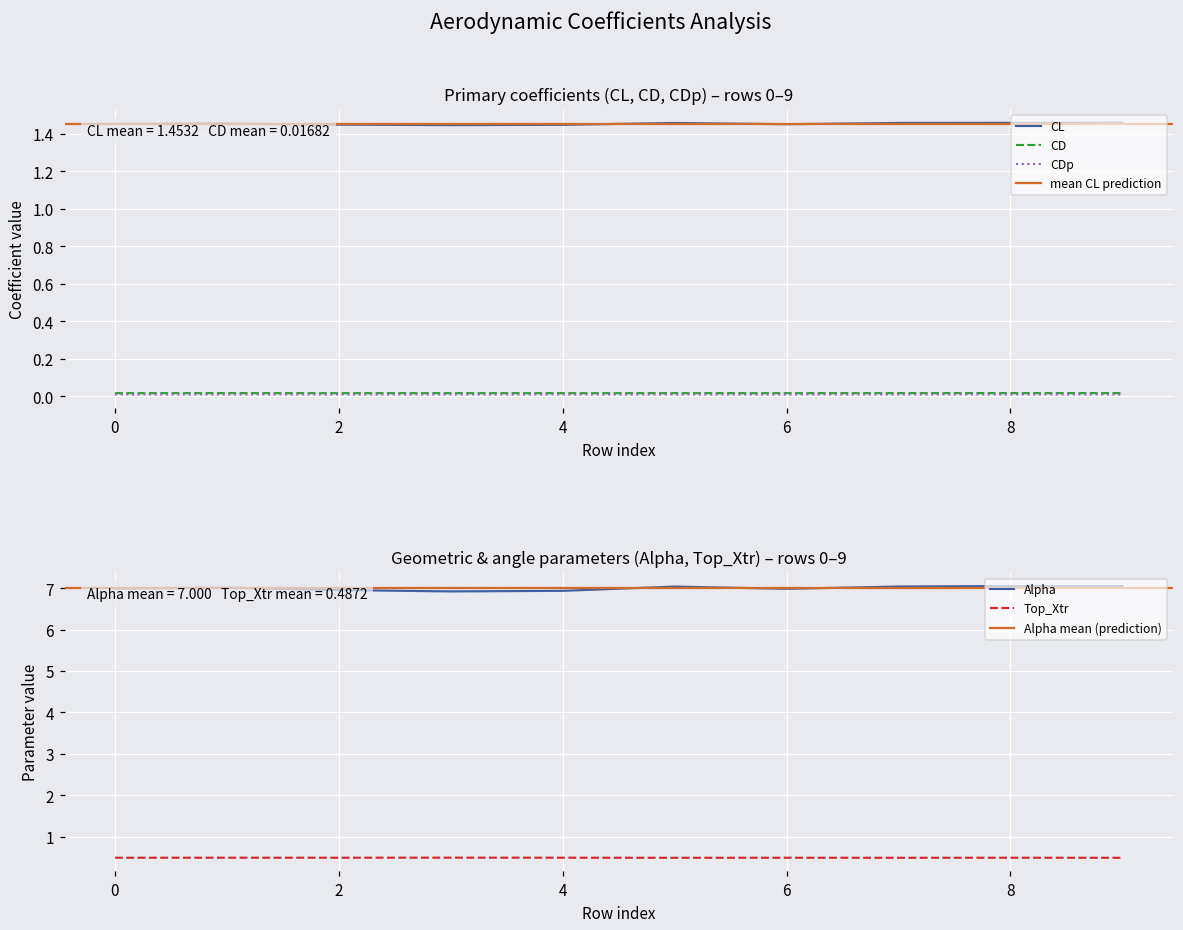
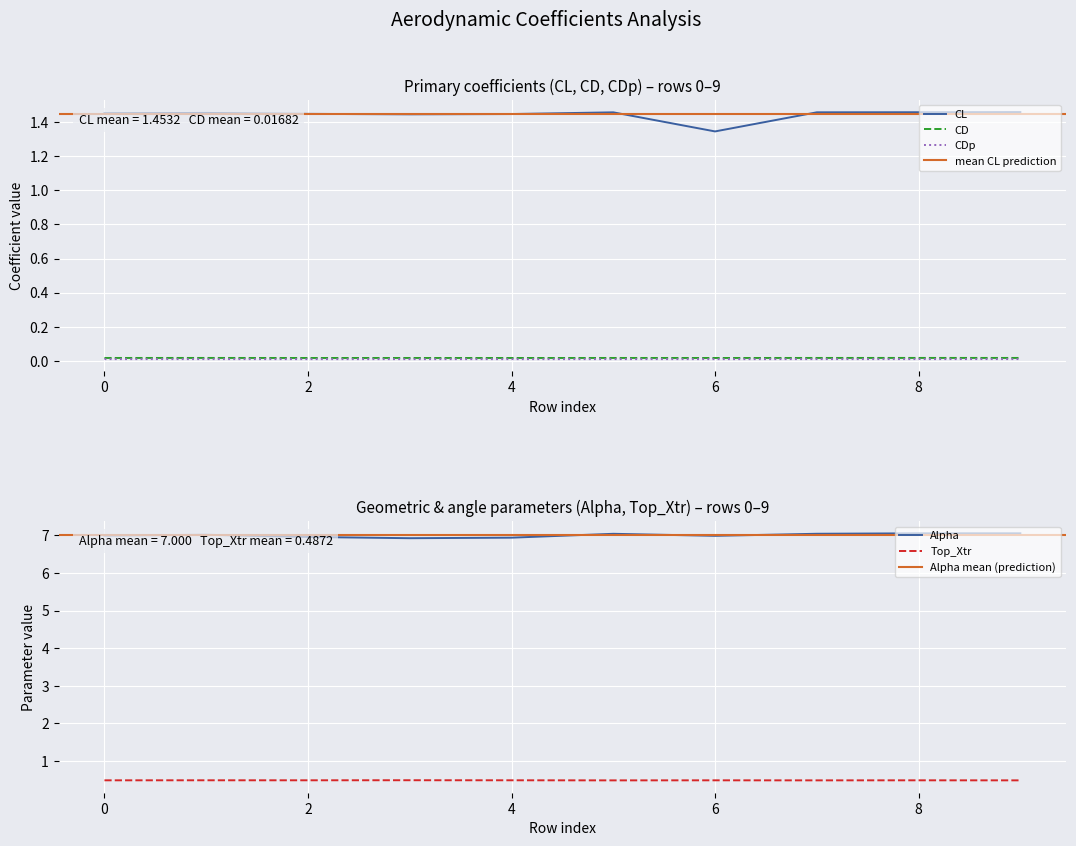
Primary coefficients (CL, CD, CDp) – rows 0–9, CL, 6: 1.45 -> 1.35
